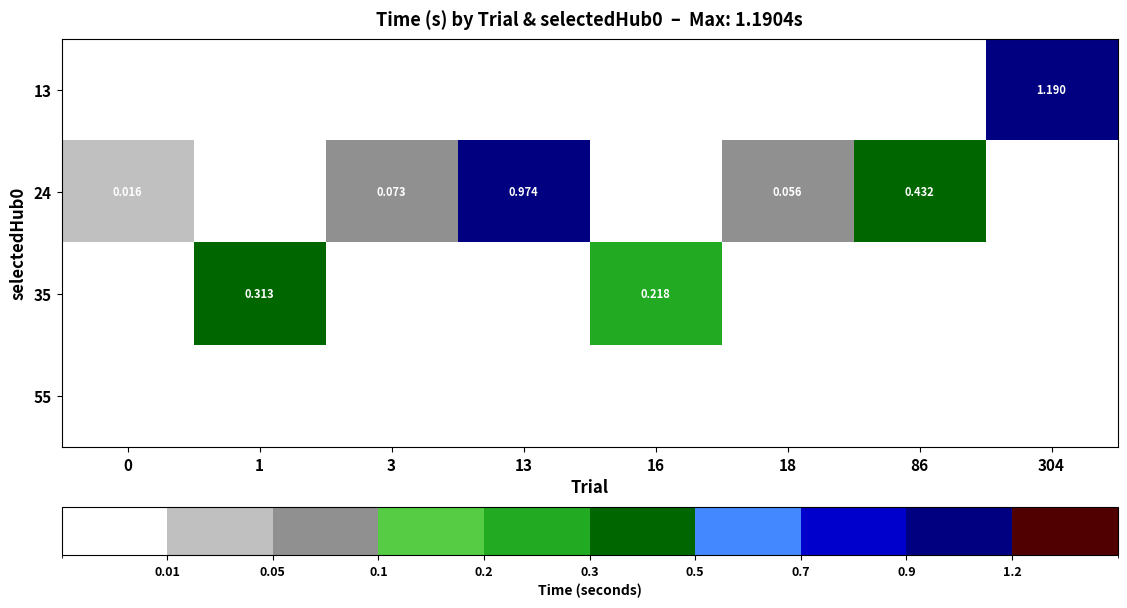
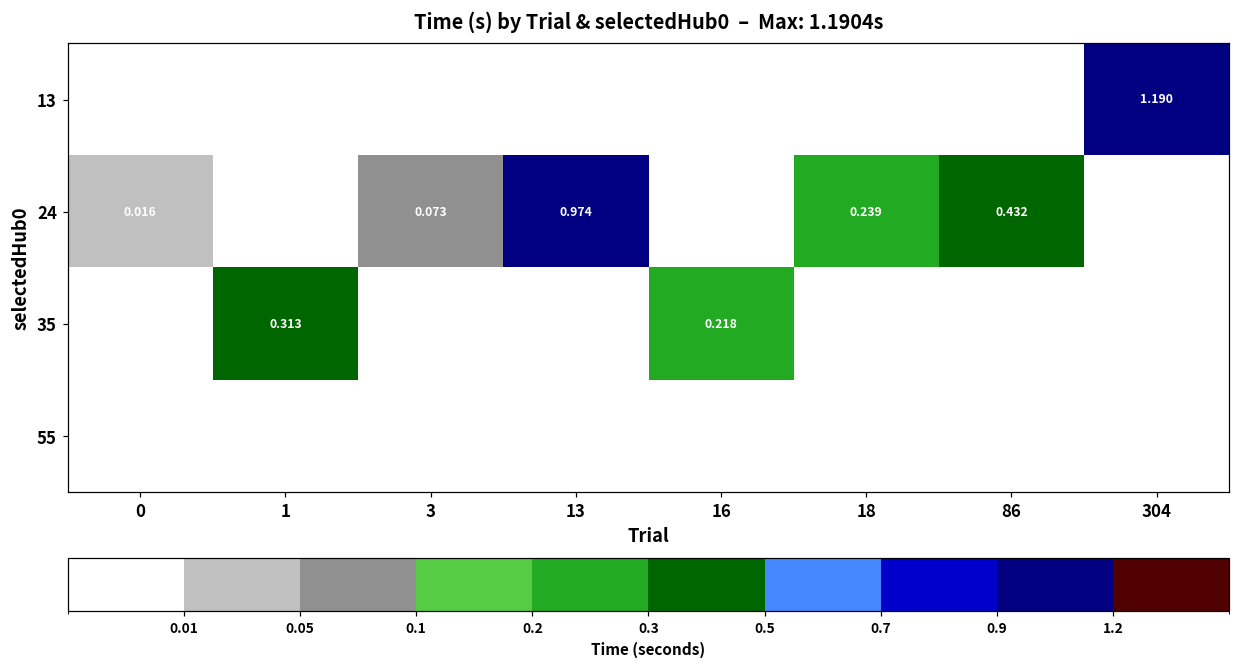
Time (s) by Trial & selectedHub0 – Max: 1.1904s, 24, 18: 0.056 -> 0.239
